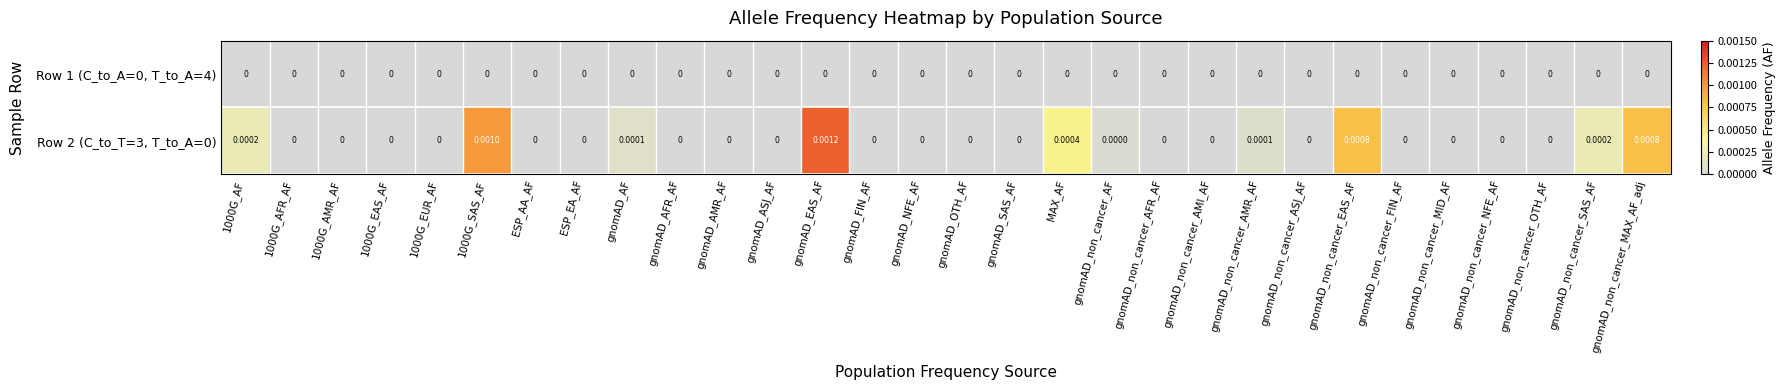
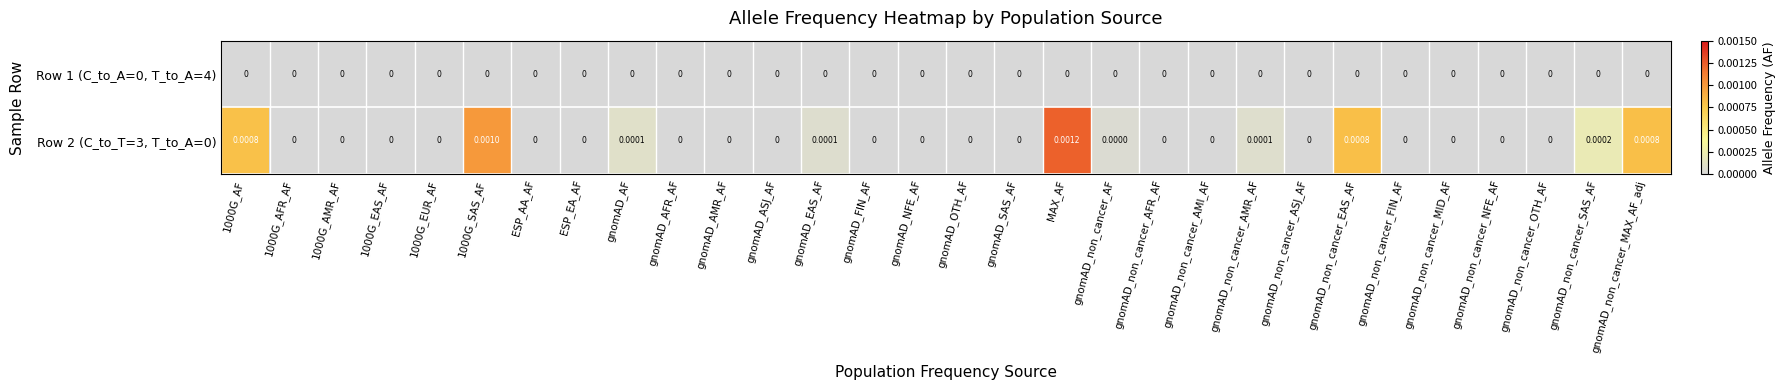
Row 2 (C_to_T=3, T_to_A=0), 1000G_AF: 0.0002 -> 0.0008
Row 2 (C_to_T=3, T_to_A=0), gnomAD_EAS_AF: 0.0012 -> 0.0001
Row 2 (C_to_T=3, T_to_A=0), MAX_AF: 0.0004 -> 0.0012
